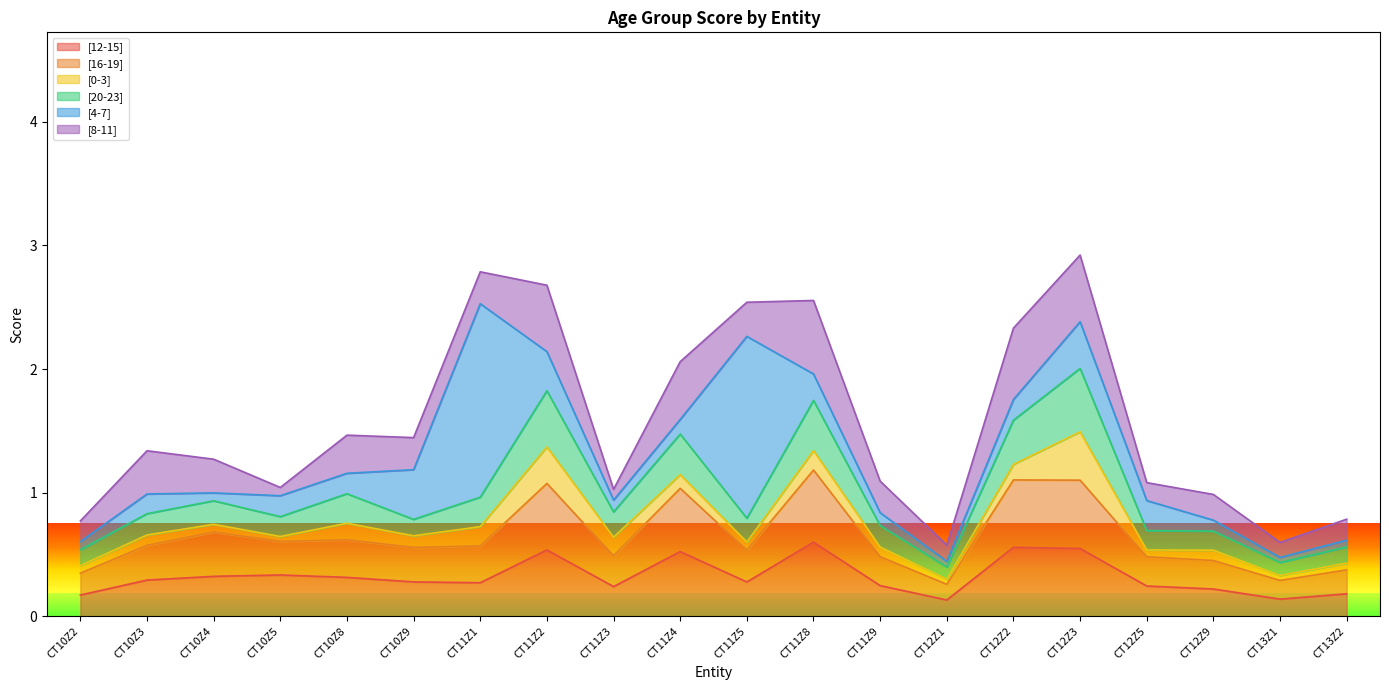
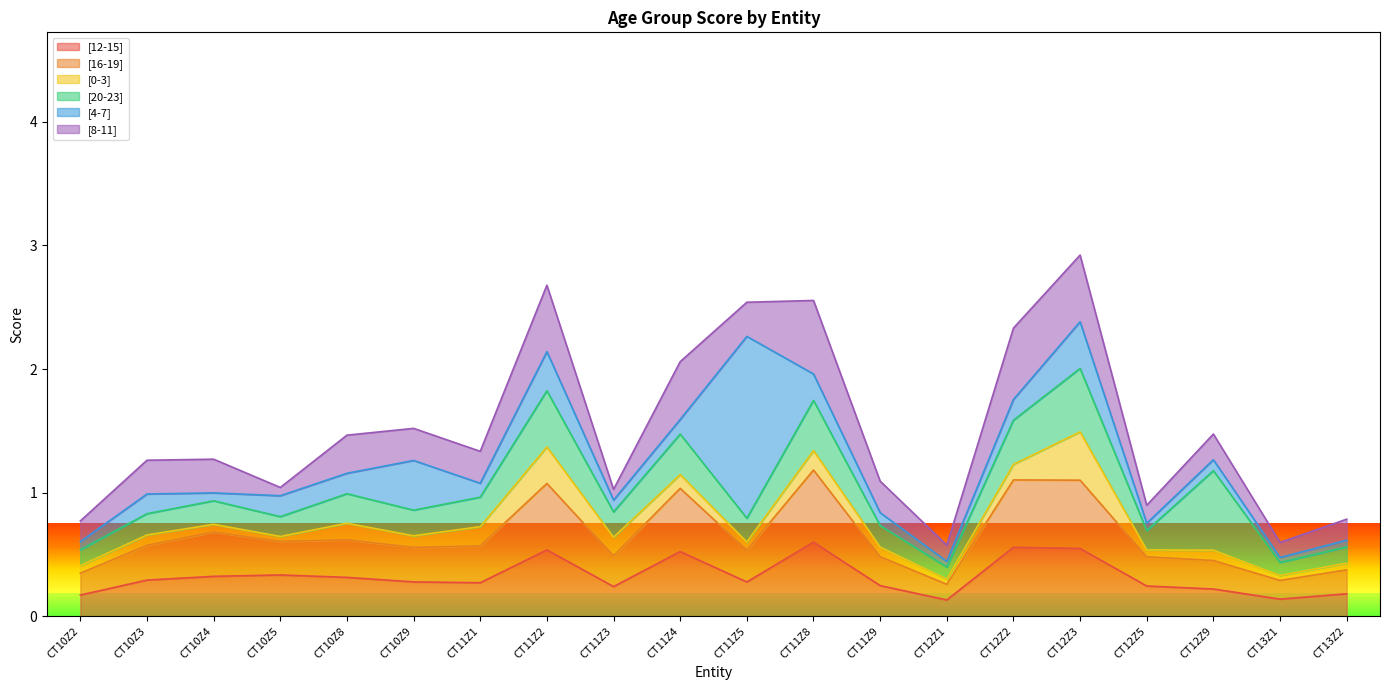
[8-11], CT10Z3: 0.35 -> 0.27
[20-23], CT10Z9: 0.13 -> 0.21
[4-7], CT11Z1: 1.57 -> 0.11
[4-7], CT12Z5: 0.24 -> 0.06
[20-23], CT12Z9: 0.15 -> 0.64
